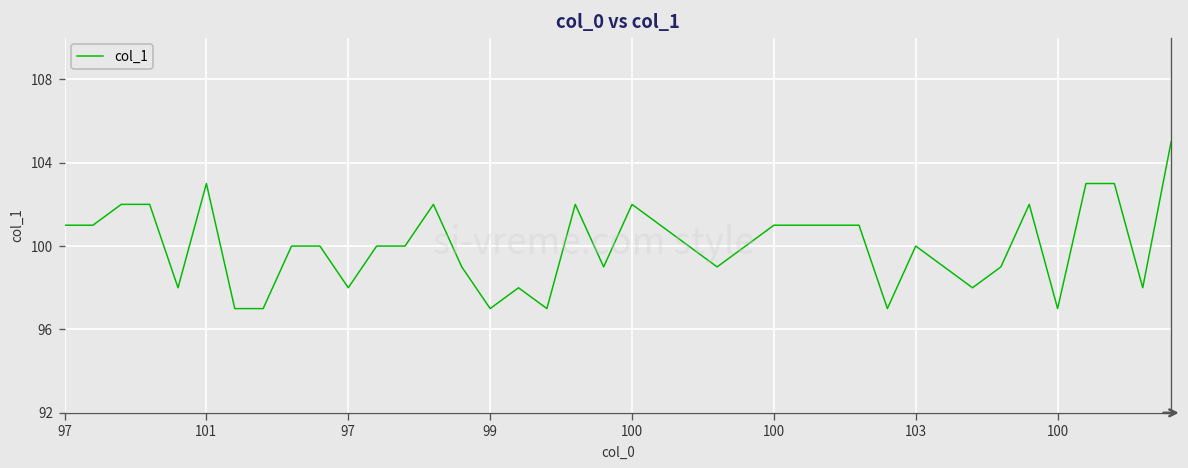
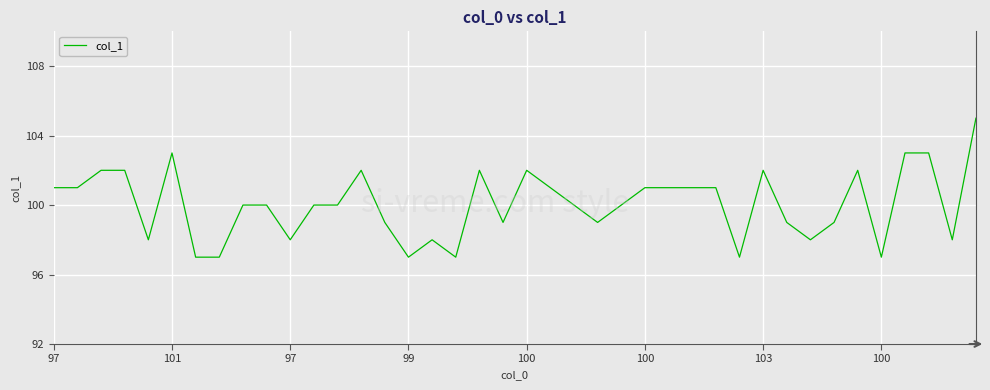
103: 100 -> 102
